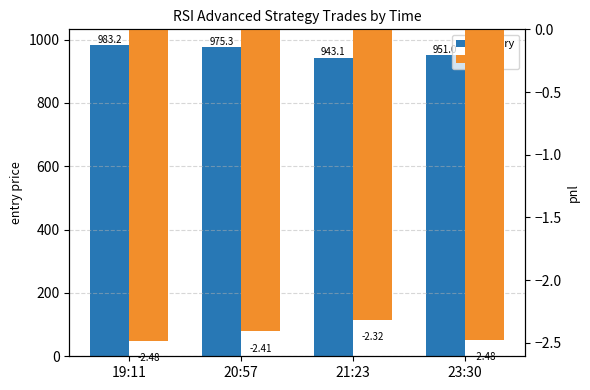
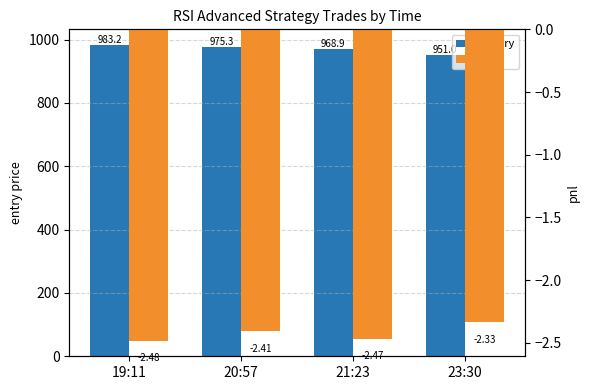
entry, 21:23: 943.1 -> 968.9
pnl, 21:23: -2.32 -> -2.47
pnl, 23:30: -2.48 -> -2.33
